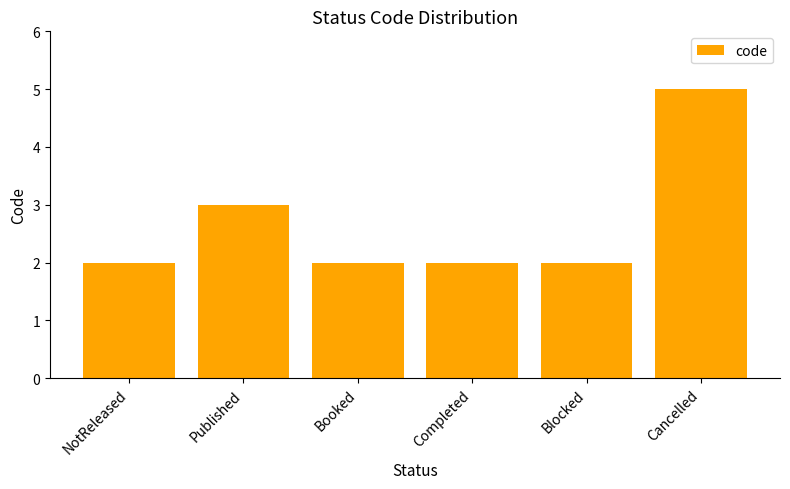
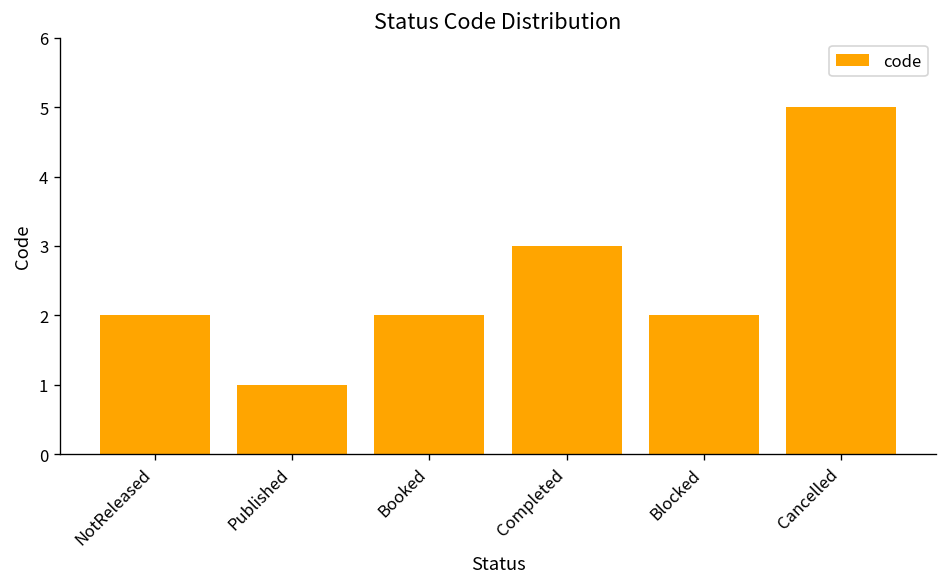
Published: 3 -> 1
Completed: 2 -> 3
